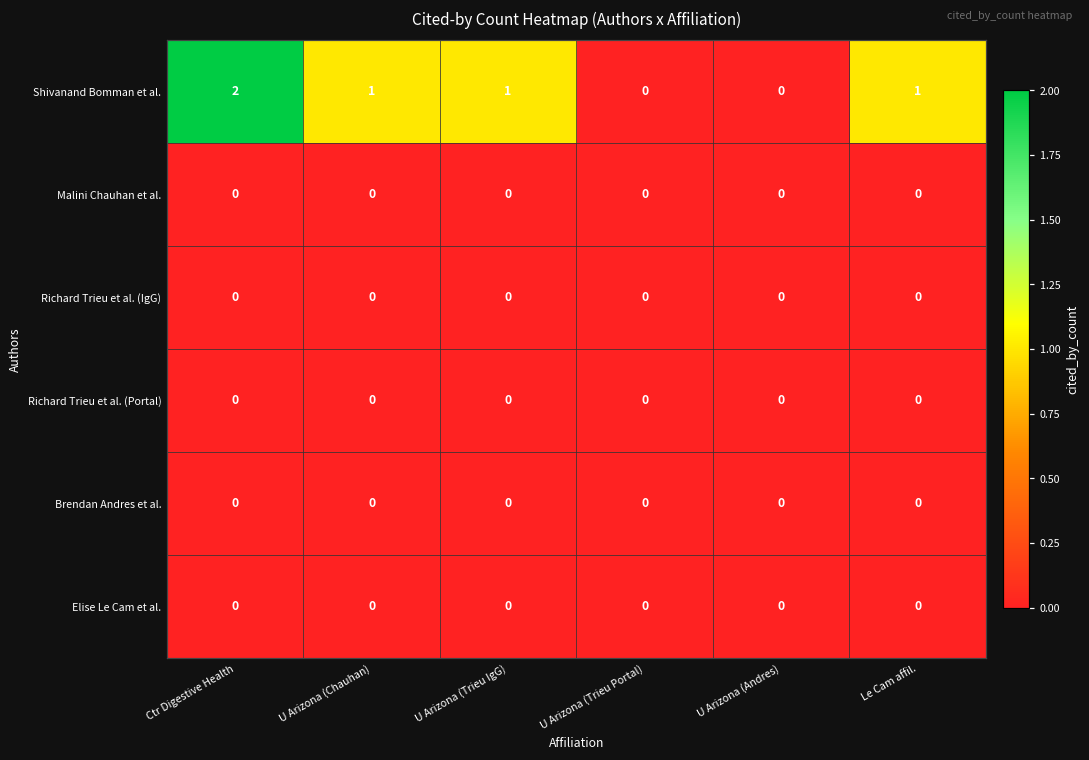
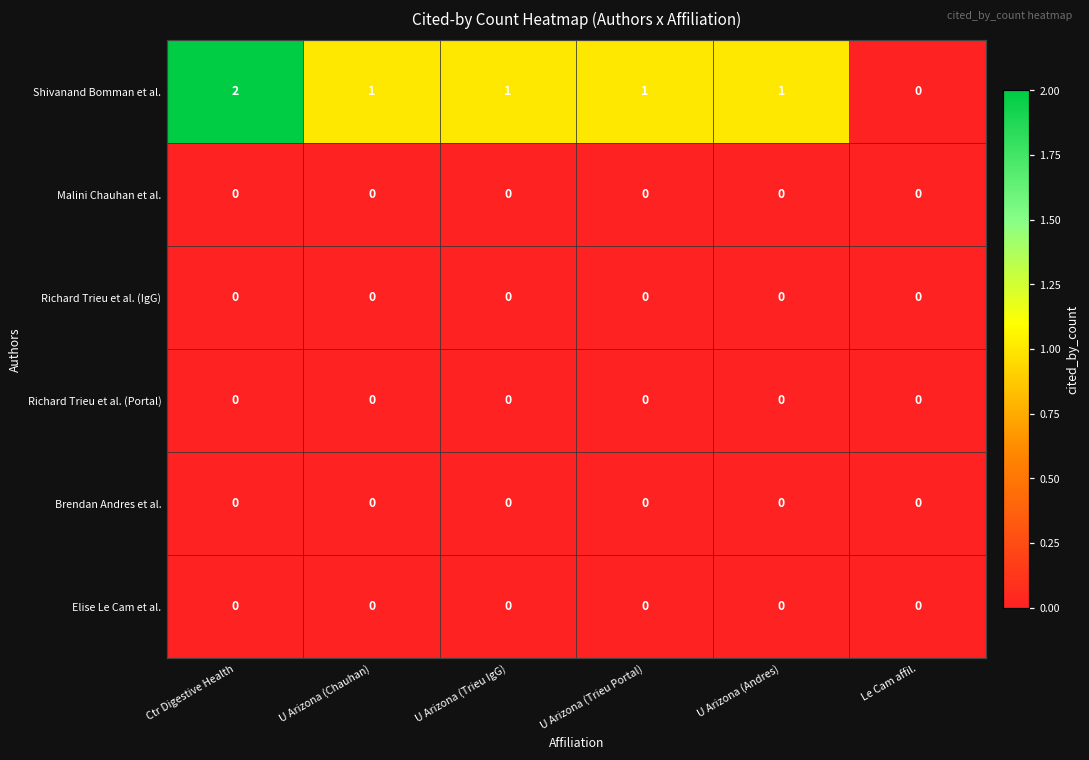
Shivanand Bomman et al., U Arizona (Trieu Portal): 0 -> 1
Shivanand Bomman et al., U Arizona (Andres): 0 -> 1
Shivanand Bomman et al., Le Cam affil.: 1 -> 0
